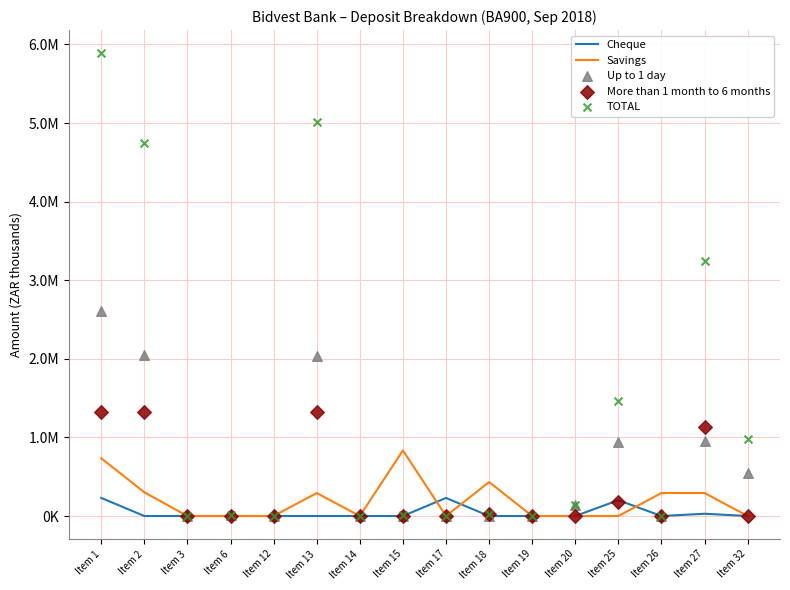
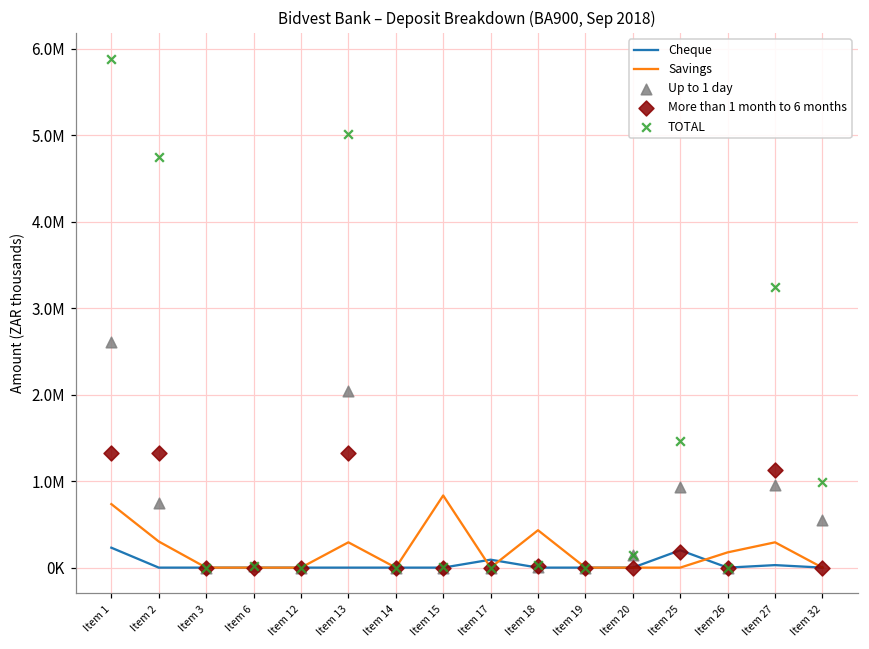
Up to 1 day, Item 2: 2100000 -> 800000
Cheque, Item 17: 200000 -> 100000
Savings, Item 26: 300000 -> 200000
